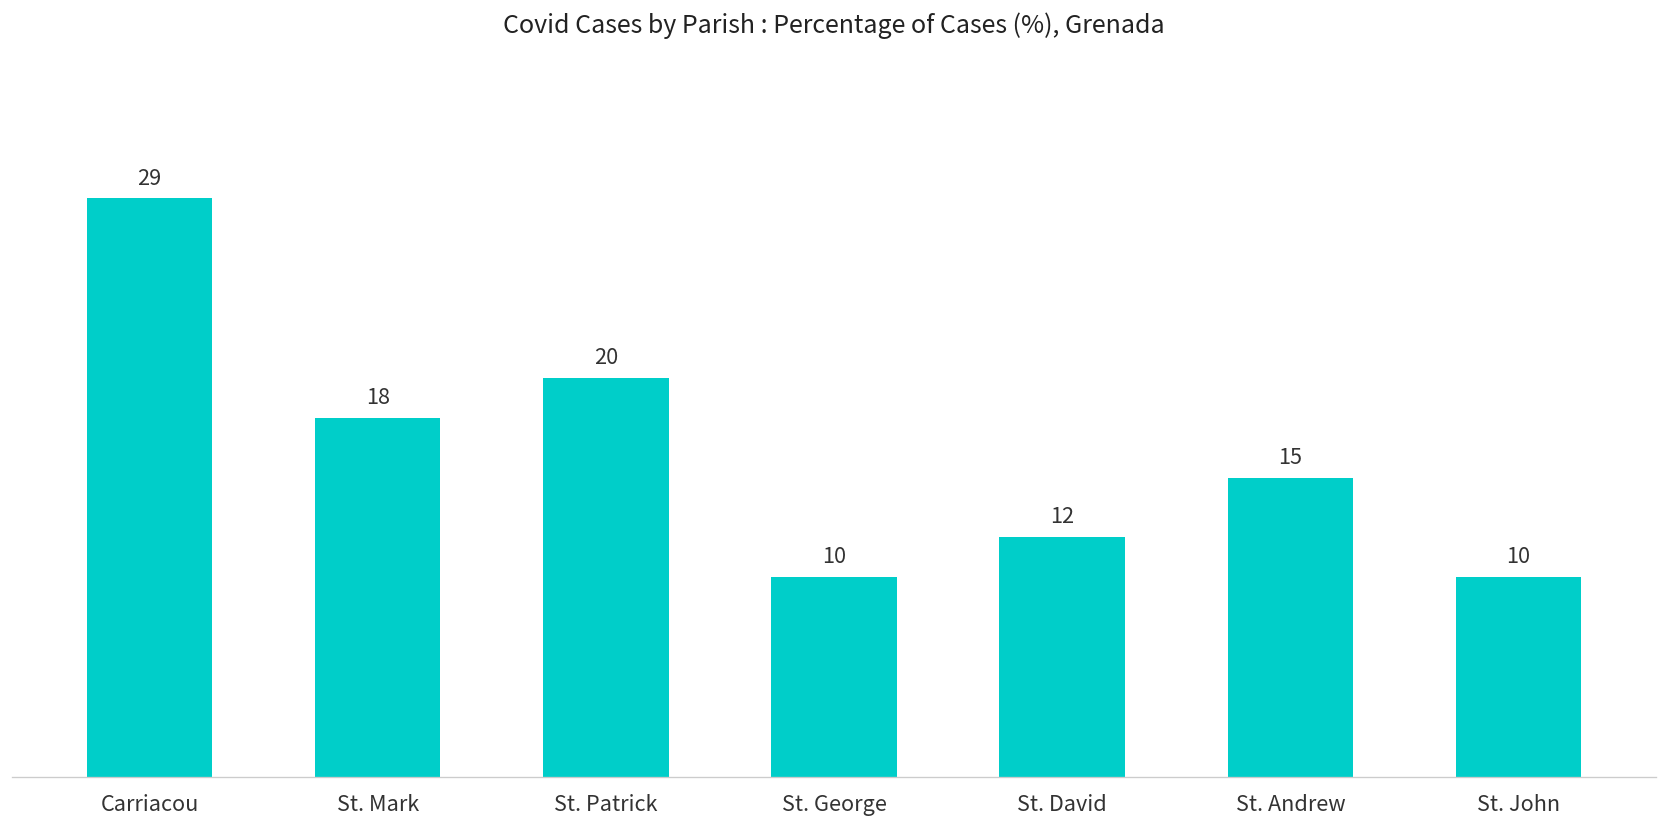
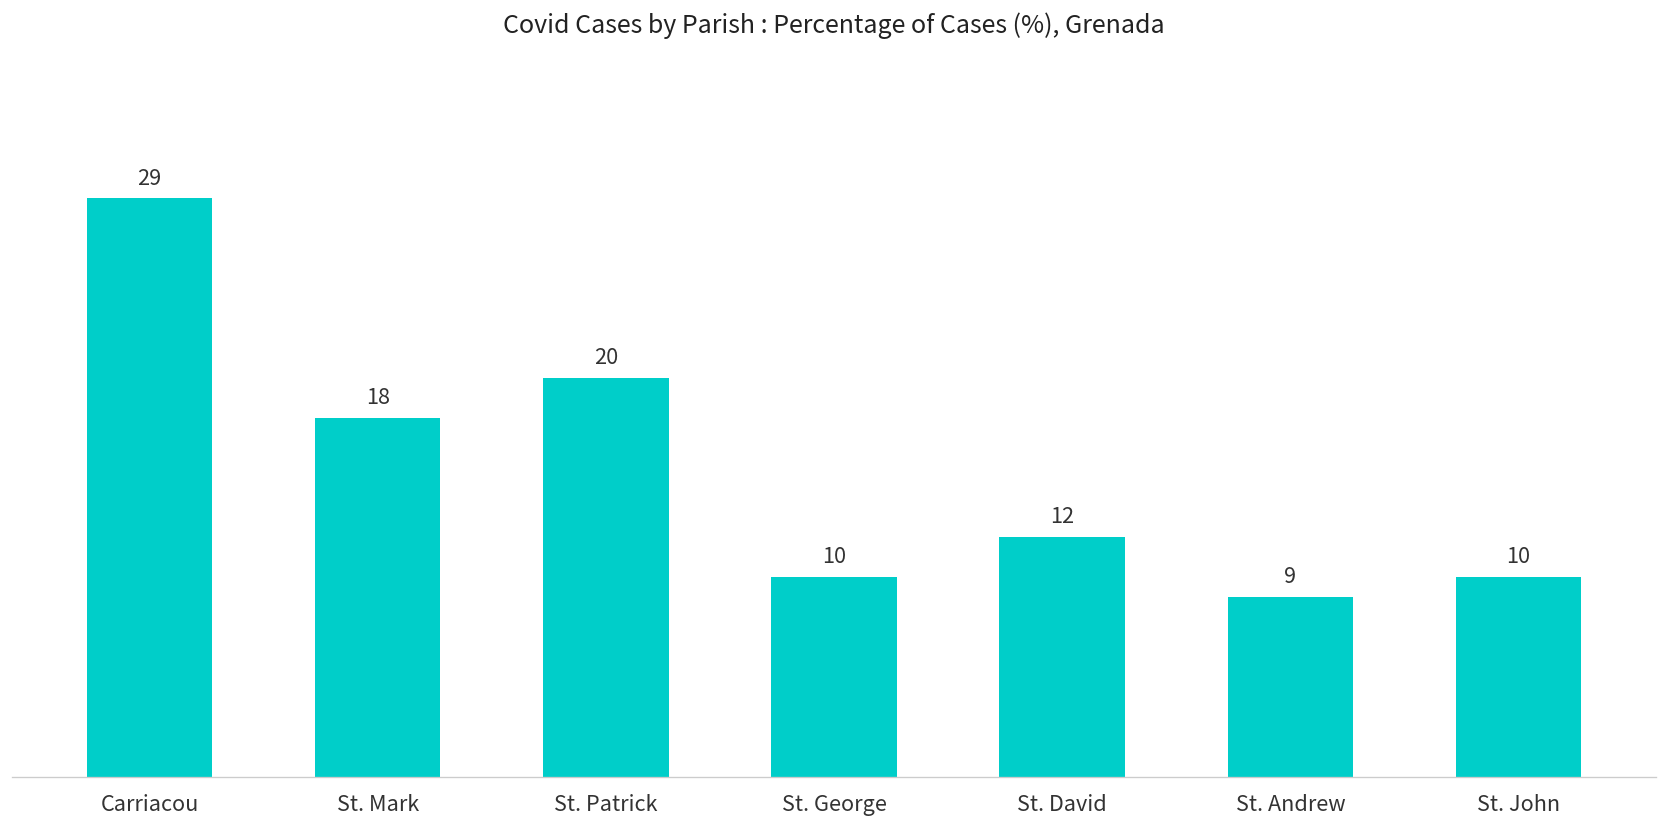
St. Andrew: 15 -> 9
